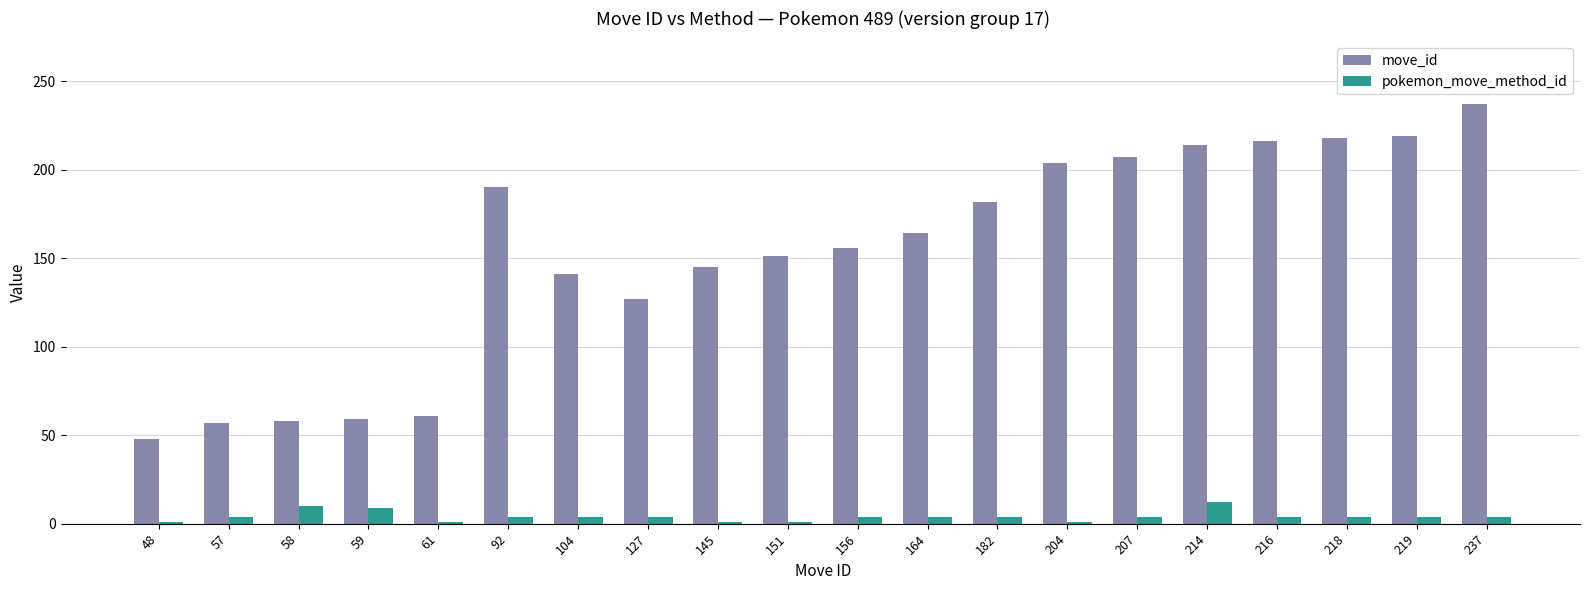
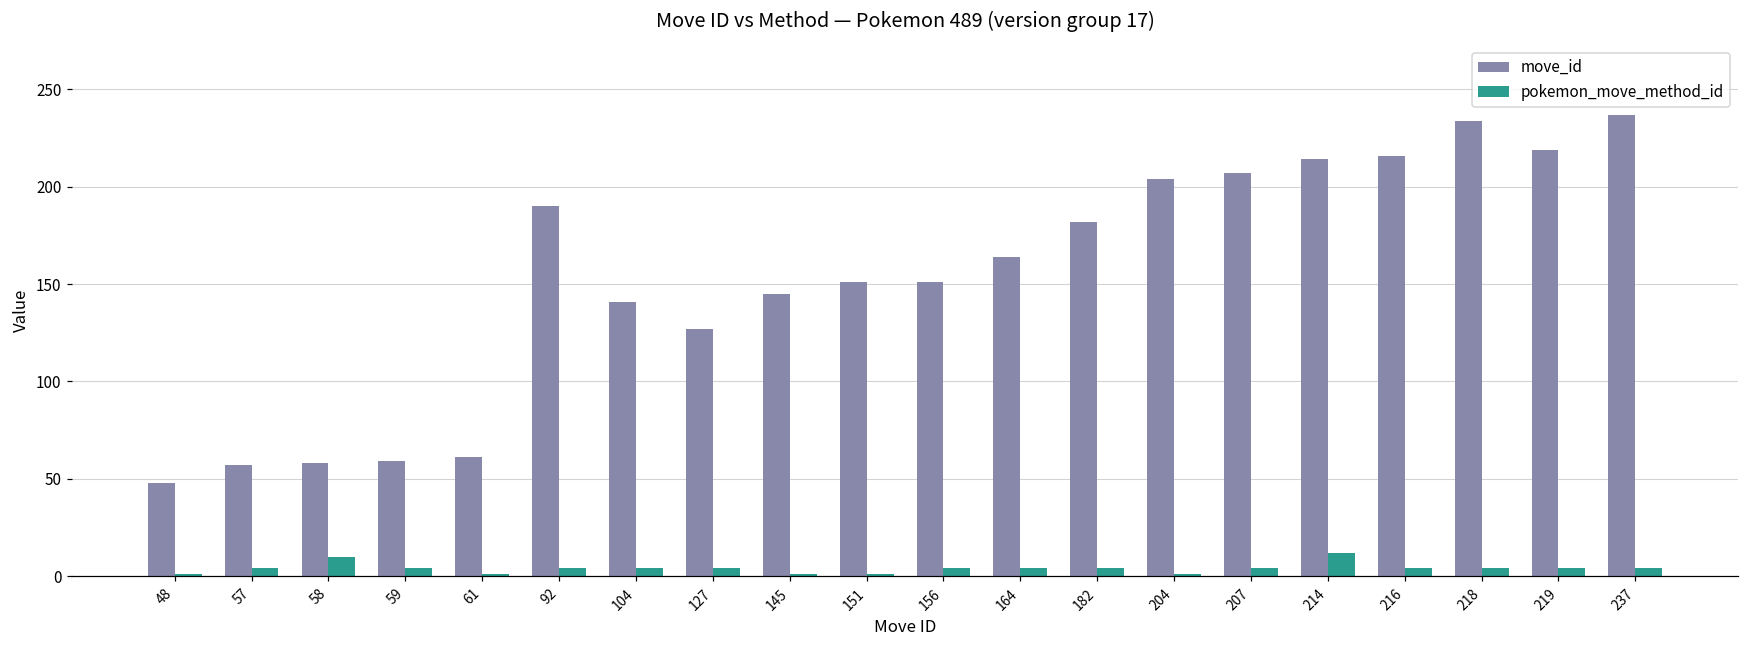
pokemon_move_method_id, 59: 9 -> 4
move_id, 156: 156 -> 151
move_id, 218: 218 -> 234
